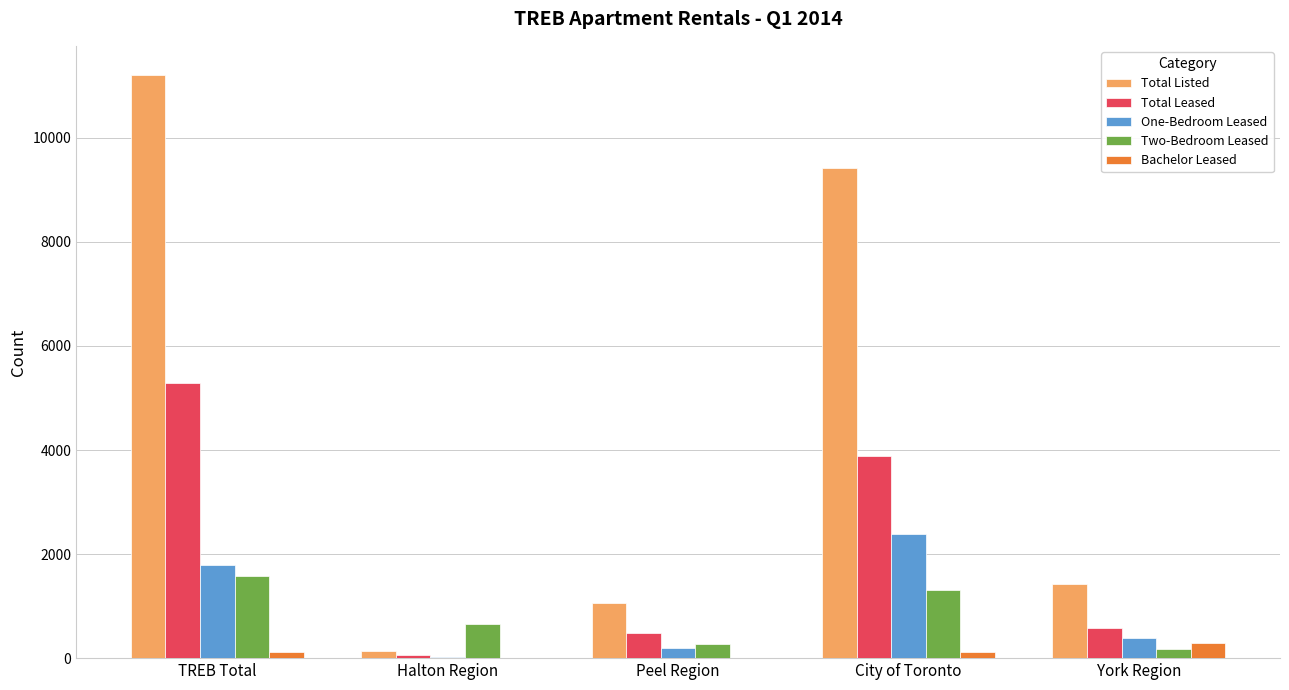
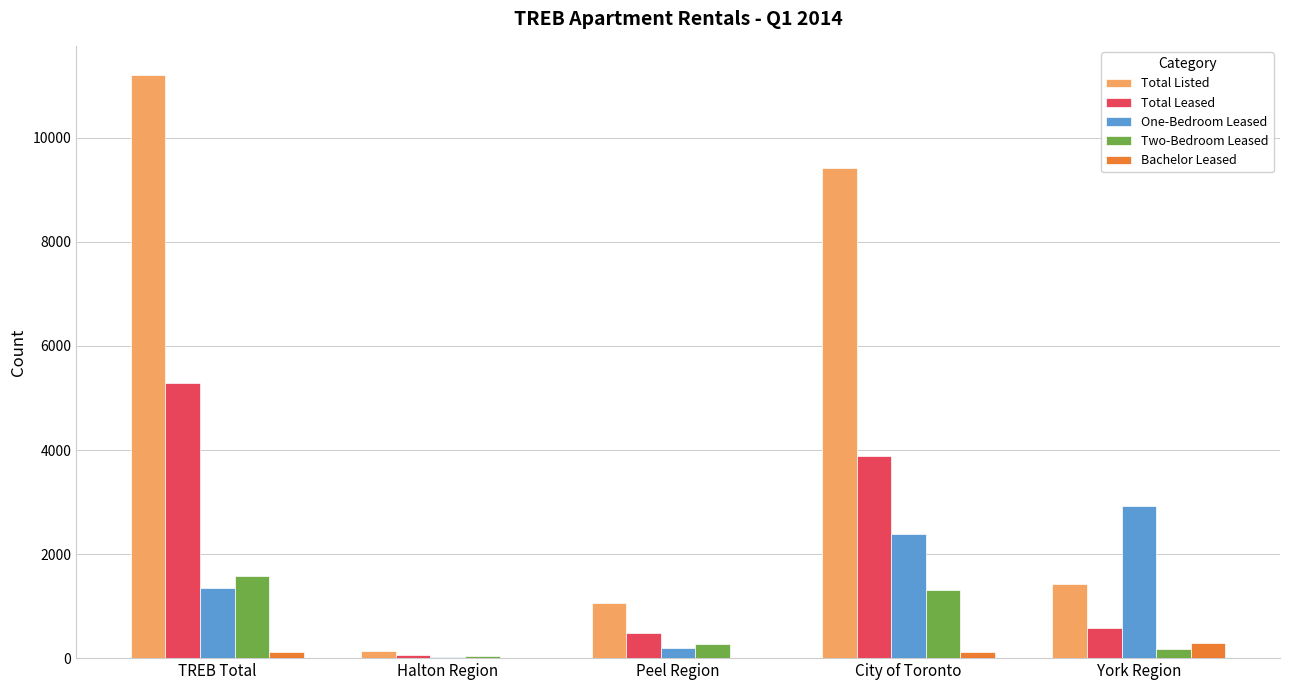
One-Bedroom Leased, TREB Total: 1800 -> 1300
Two-Bedroom Leased, Halton Region: 700 -> 0
One-Bedroom Leased, York Region: 400 -> 2900
